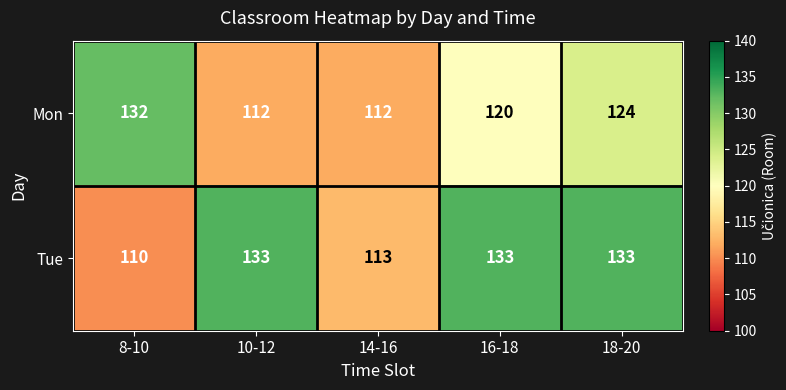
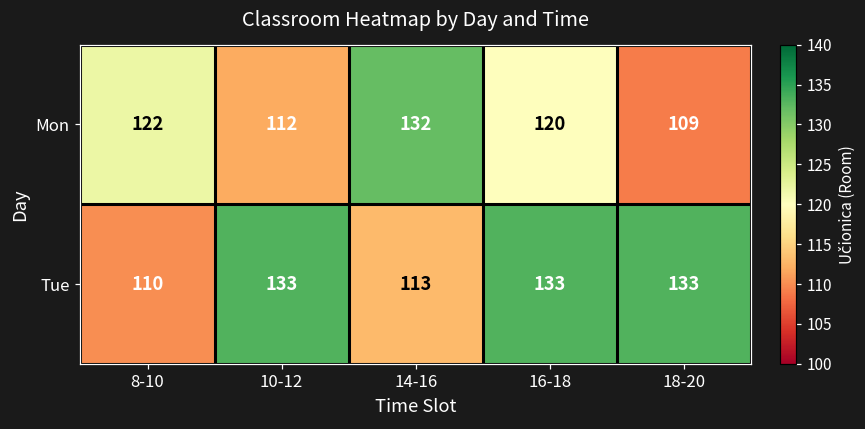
Mon, 8-10: 132 -> 122
Mon, 14-16: 112 -> 132
Mon, 18-20: 124 -> 109
